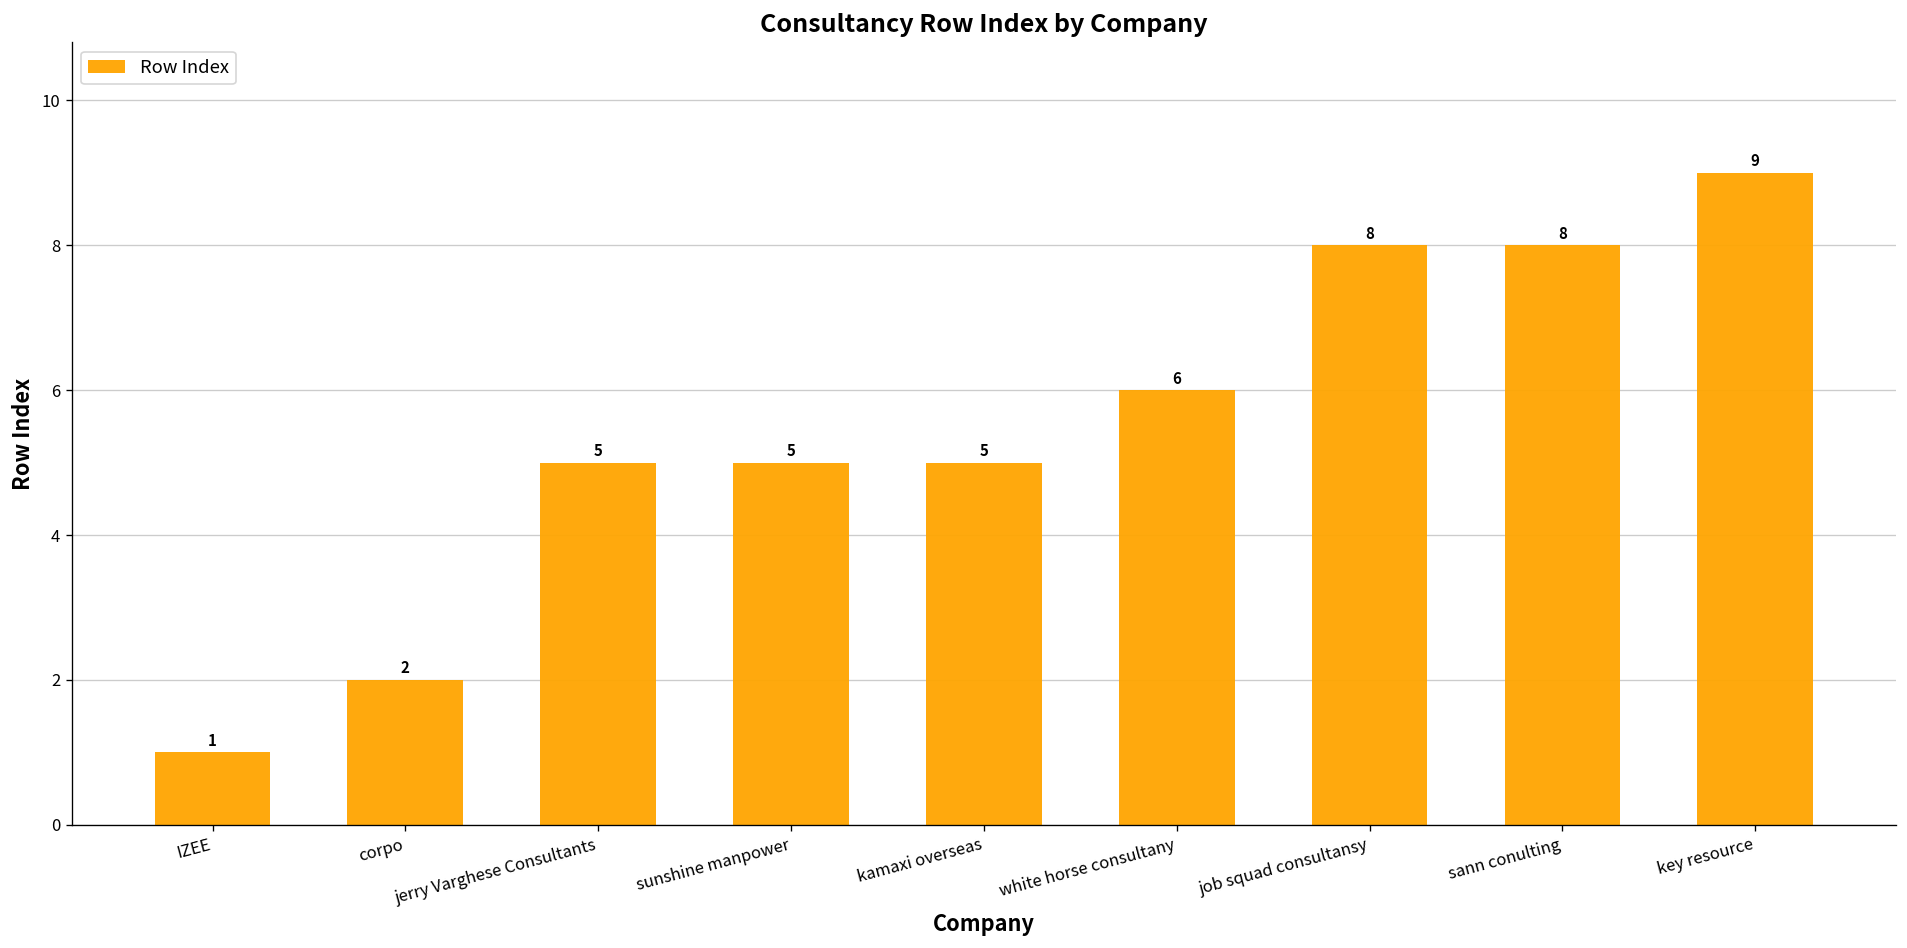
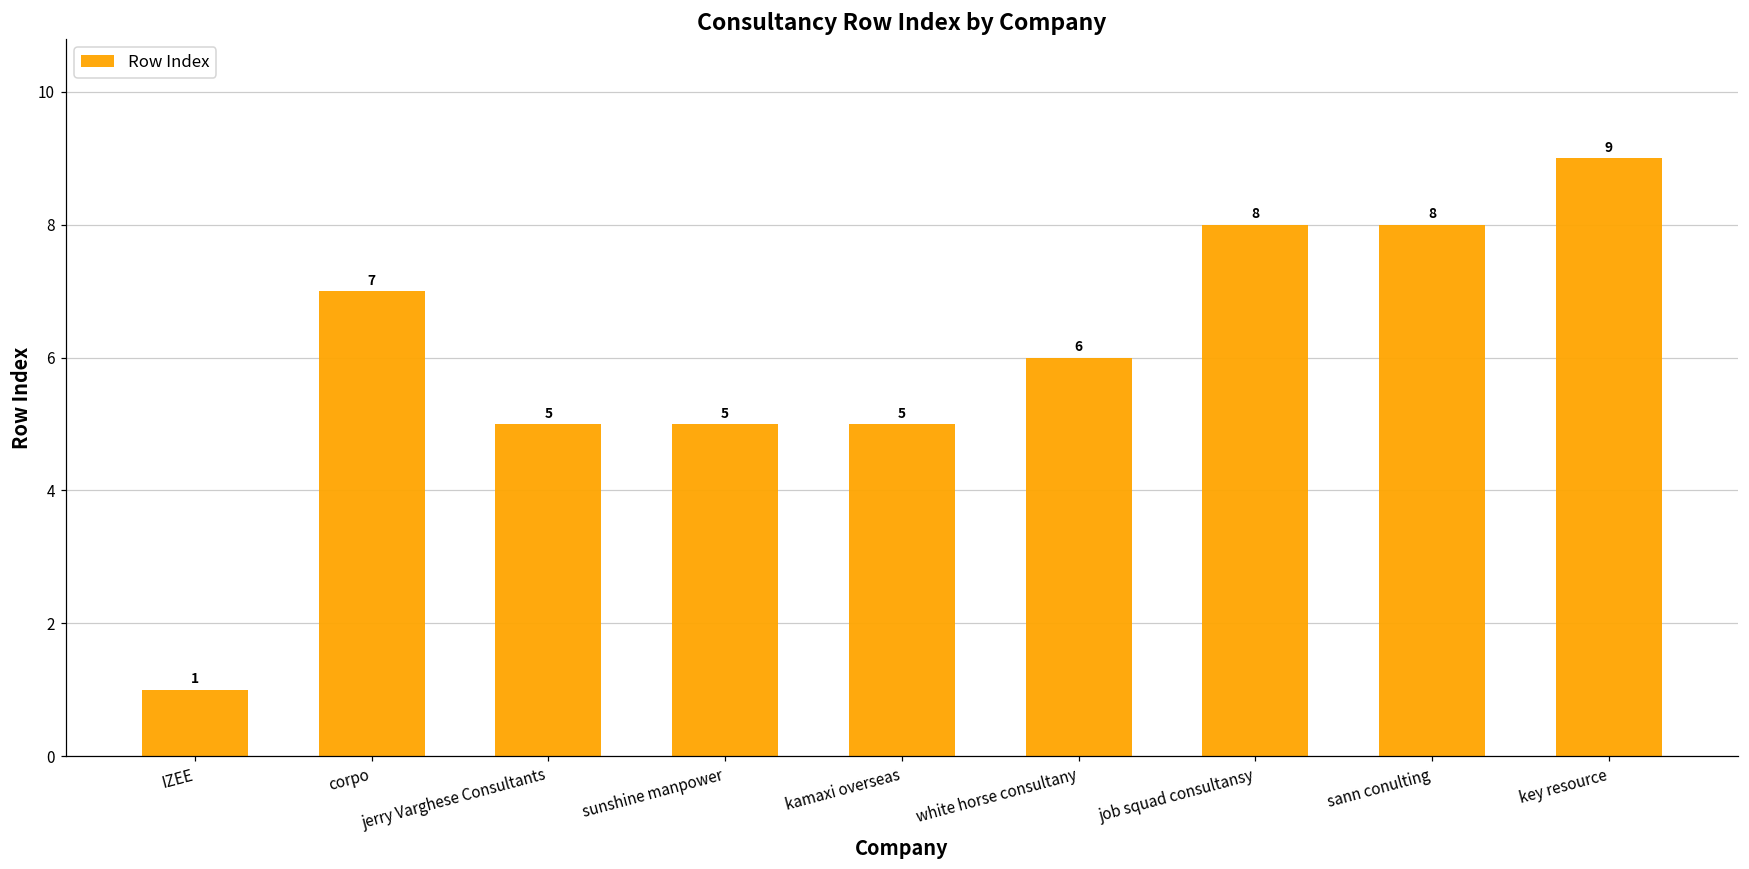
corpo: 2 -> 7
